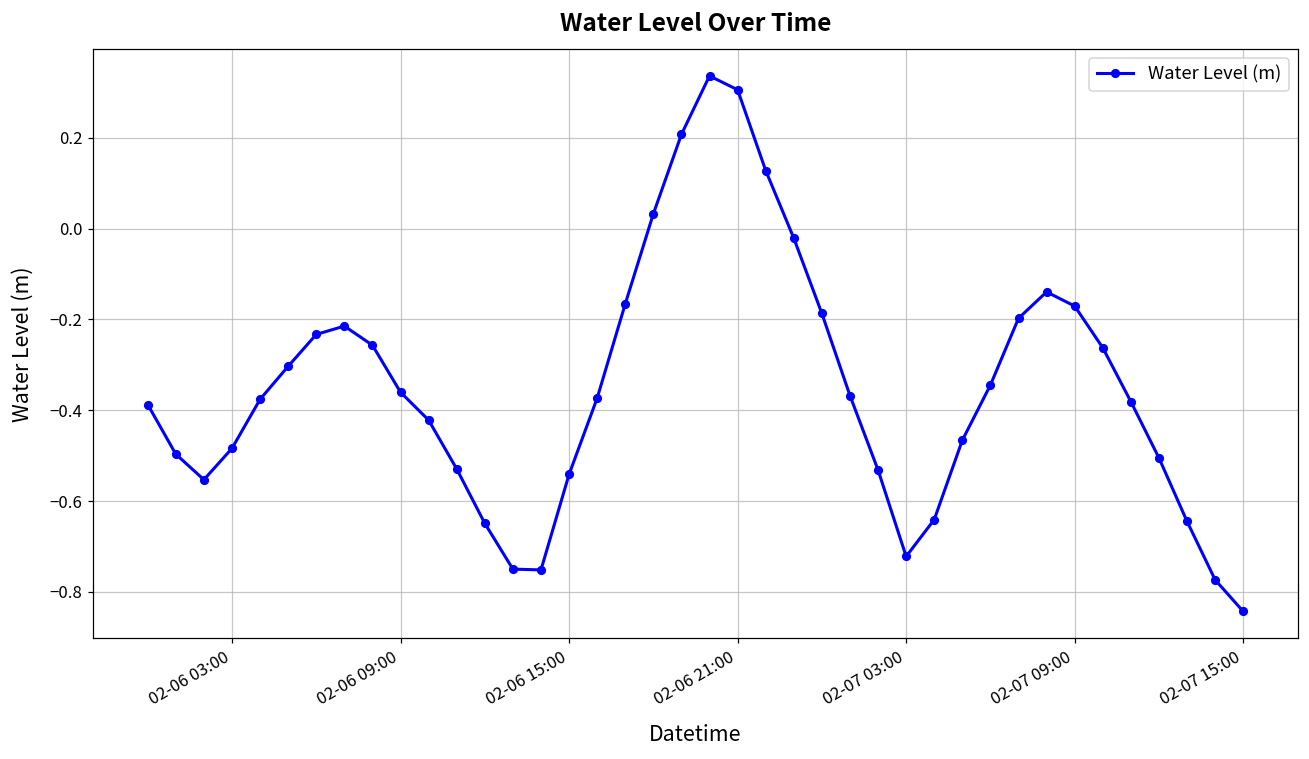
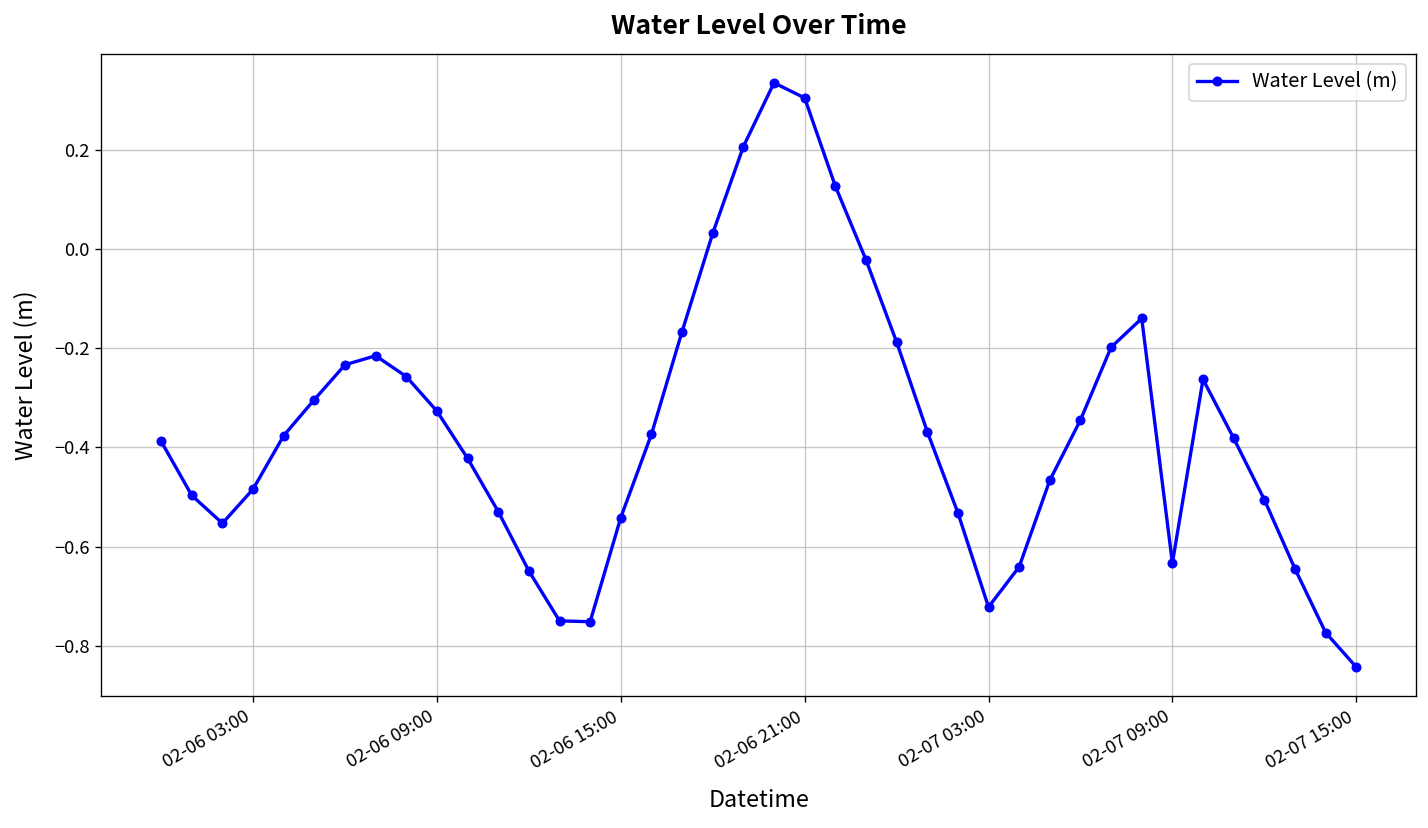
02-06 09:00: -0.36 -> -0.33
02-07 09:00: -0.17 -> -0.63
